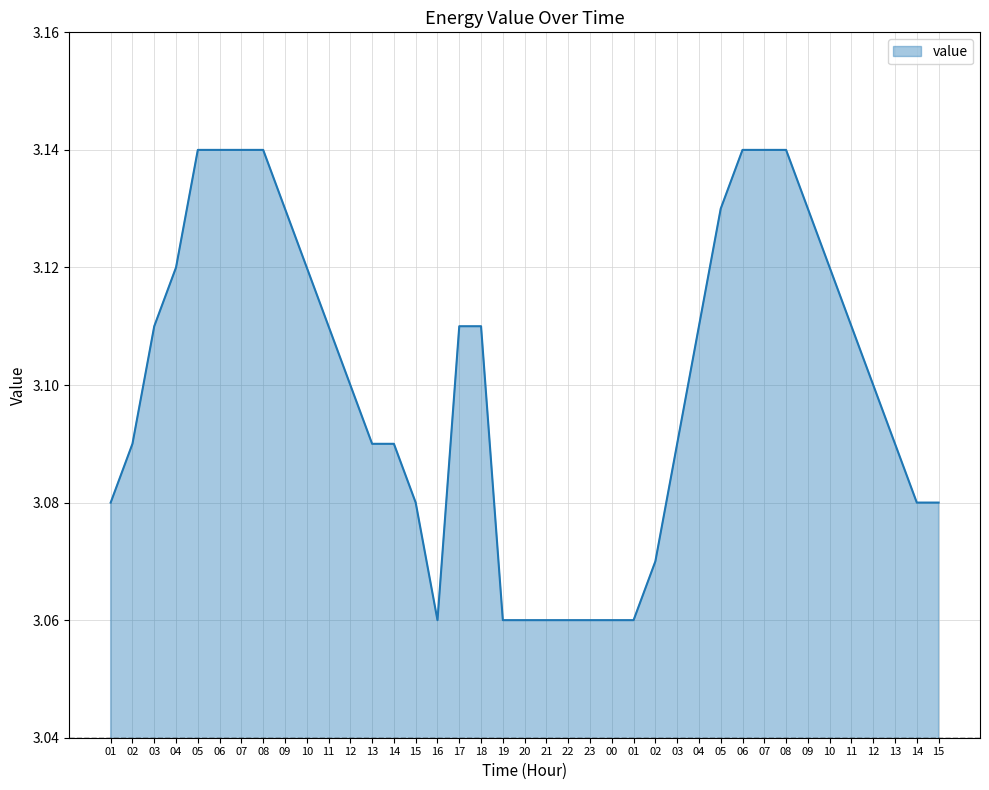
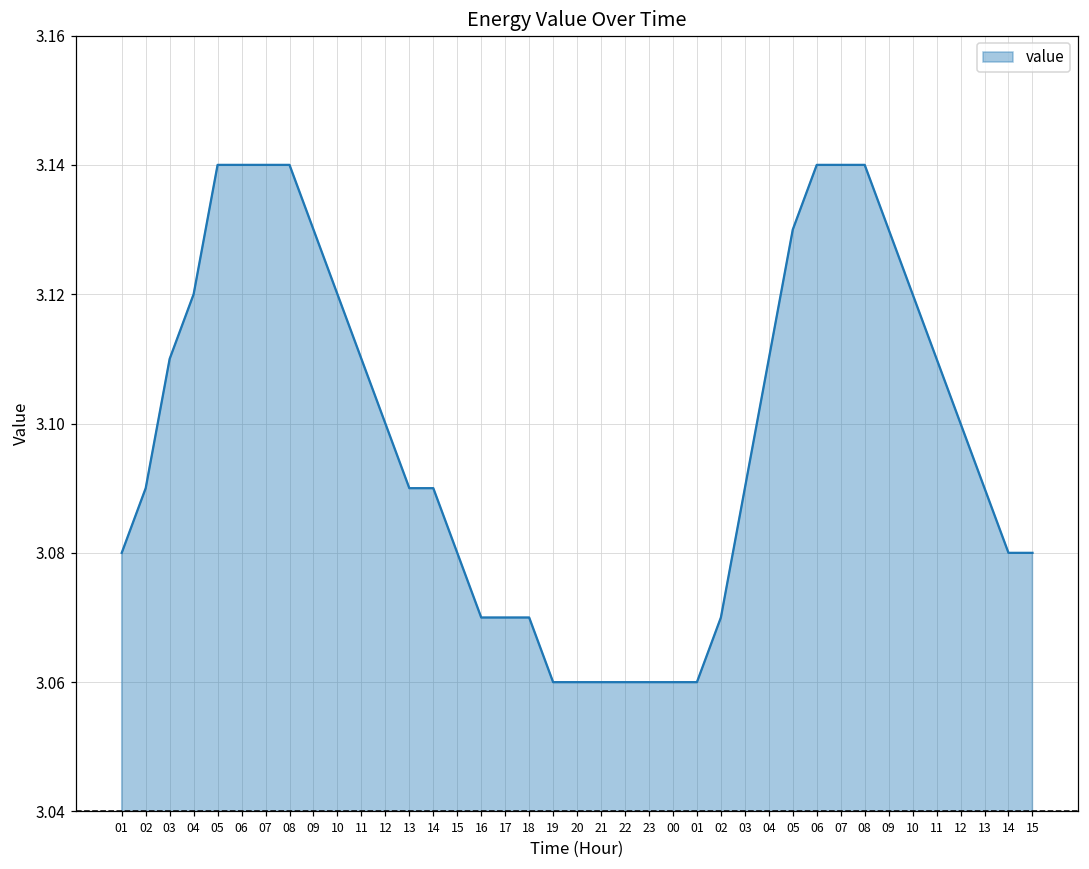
16: 3.06 -> 3.07
17: 3.11 -> 3.07
18: 3.11 -> 3.07
